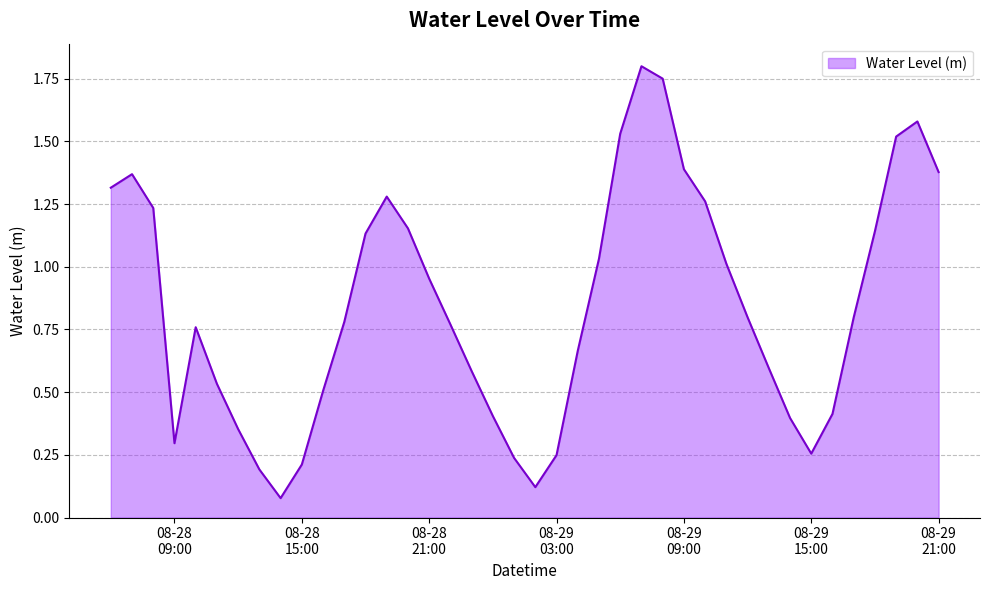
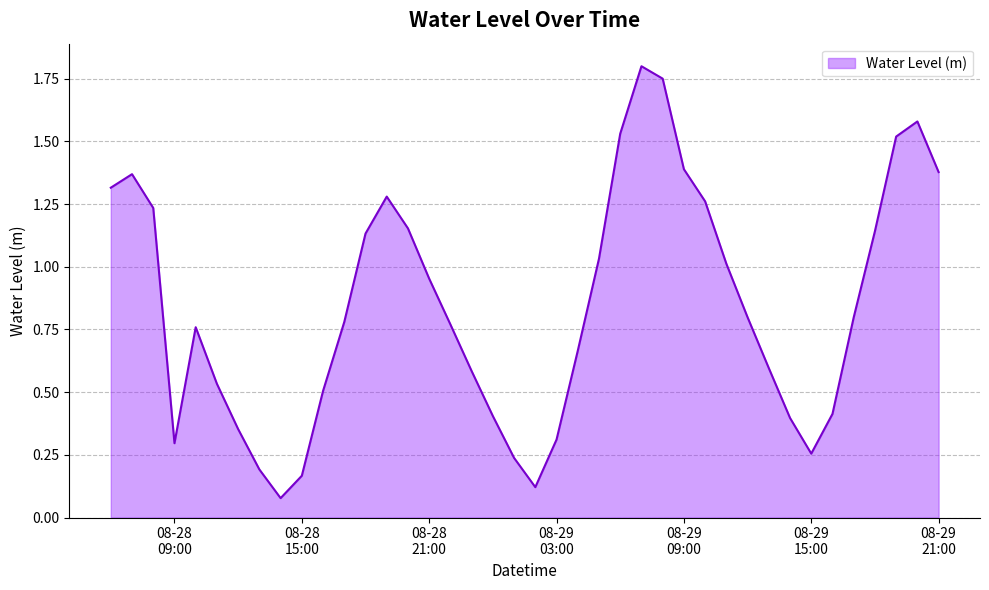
08-28 15:00: 0.21 -> 0.17
08-29 03:00: 0.25 -> 0.31
